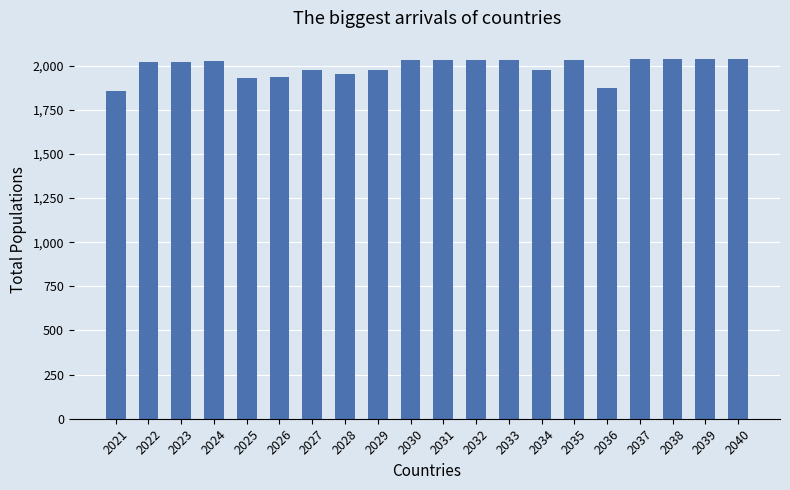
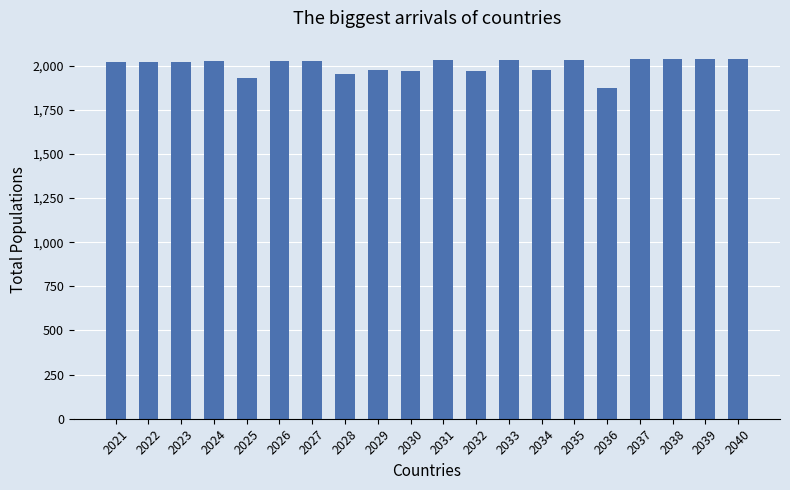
2021: 1,860 -> 2,020
2026: 1,940 -> 2,030
2027: 1,980 -> 2,030
2030: 2,030 -> 1,970
2032: 2,030 -> 1,970
